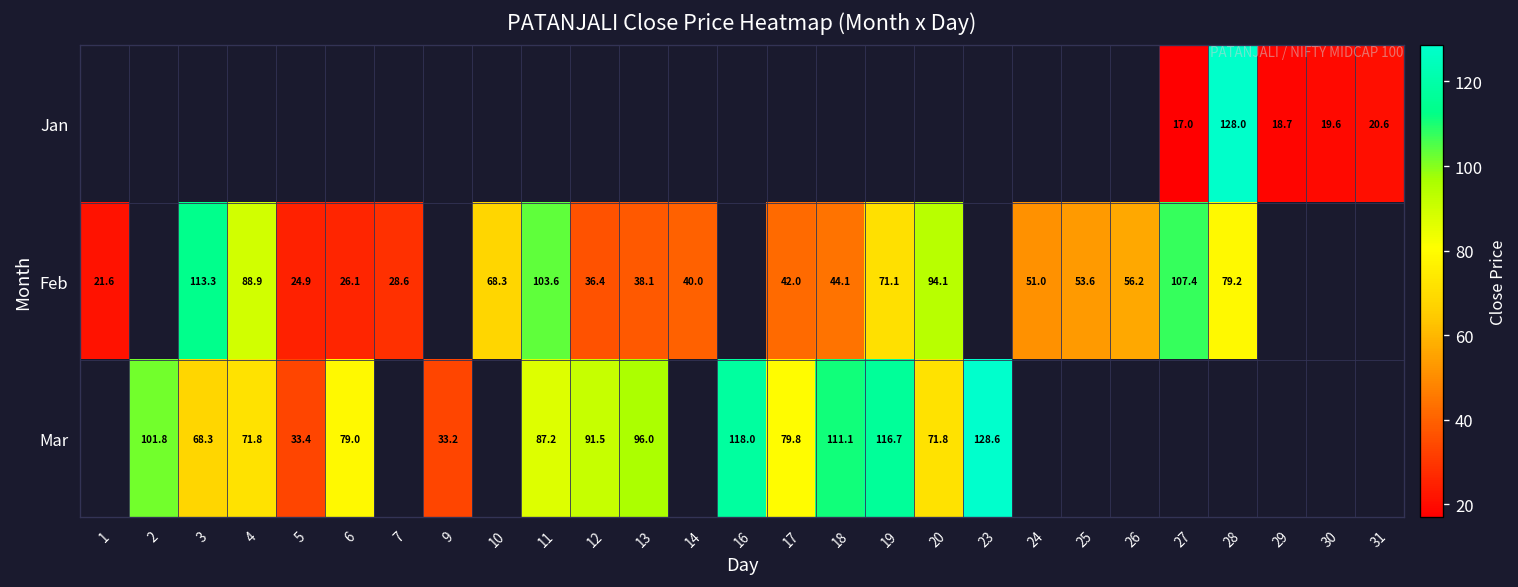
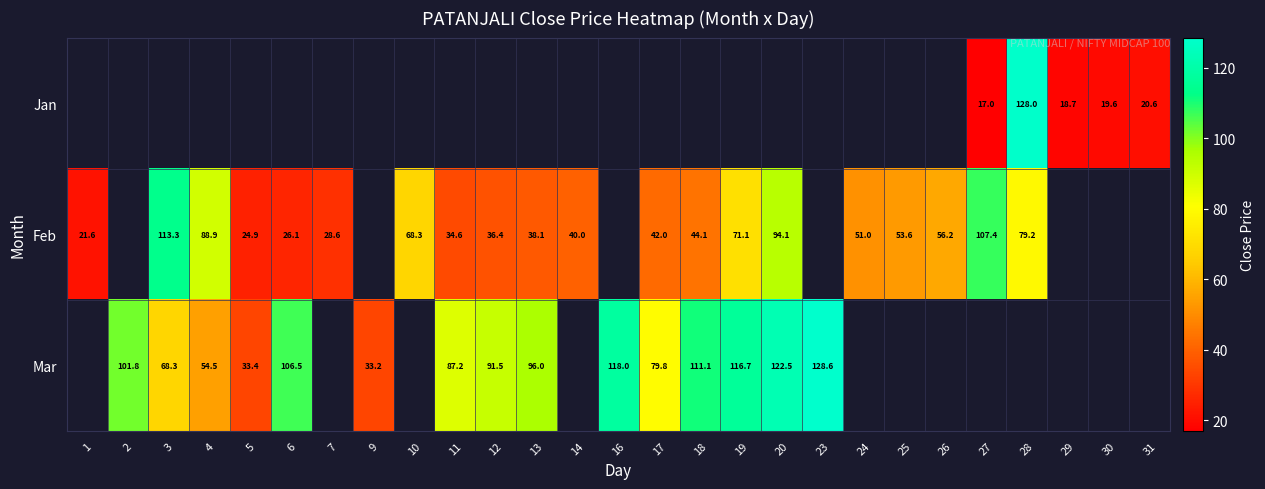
Feb, 11: 103.6 -> 34.6
Mar, 4: 71.8 -> 54.5
Mar, 6: 79.0 -> 106.5
Mar, 20: 71.8 -> 122.5
